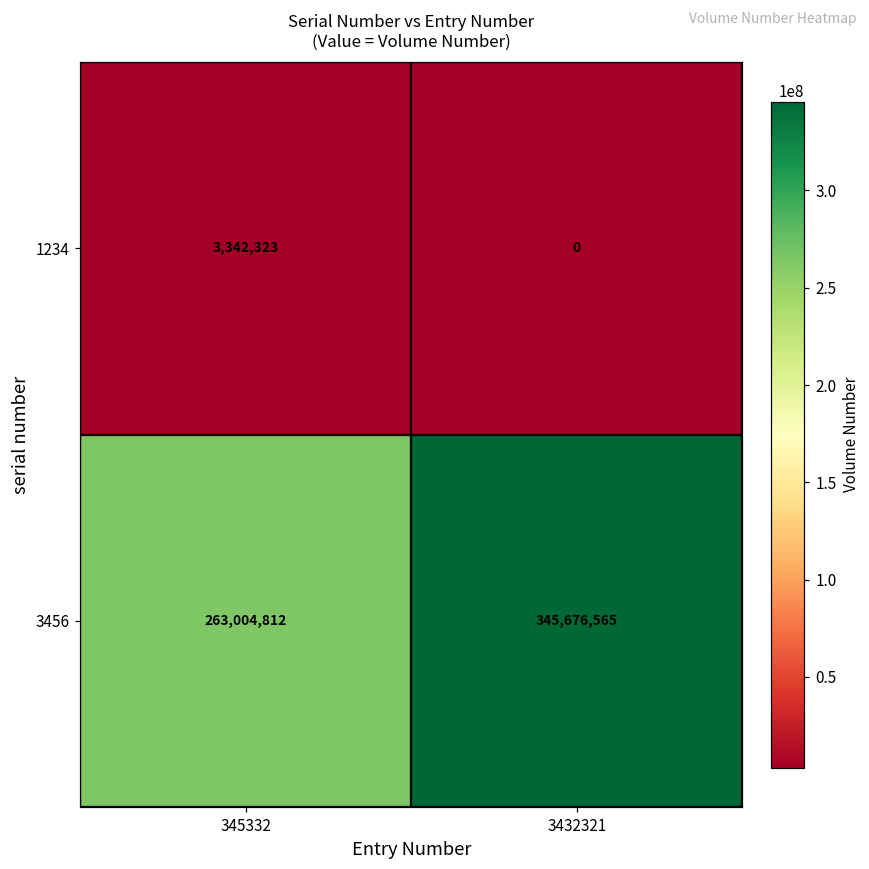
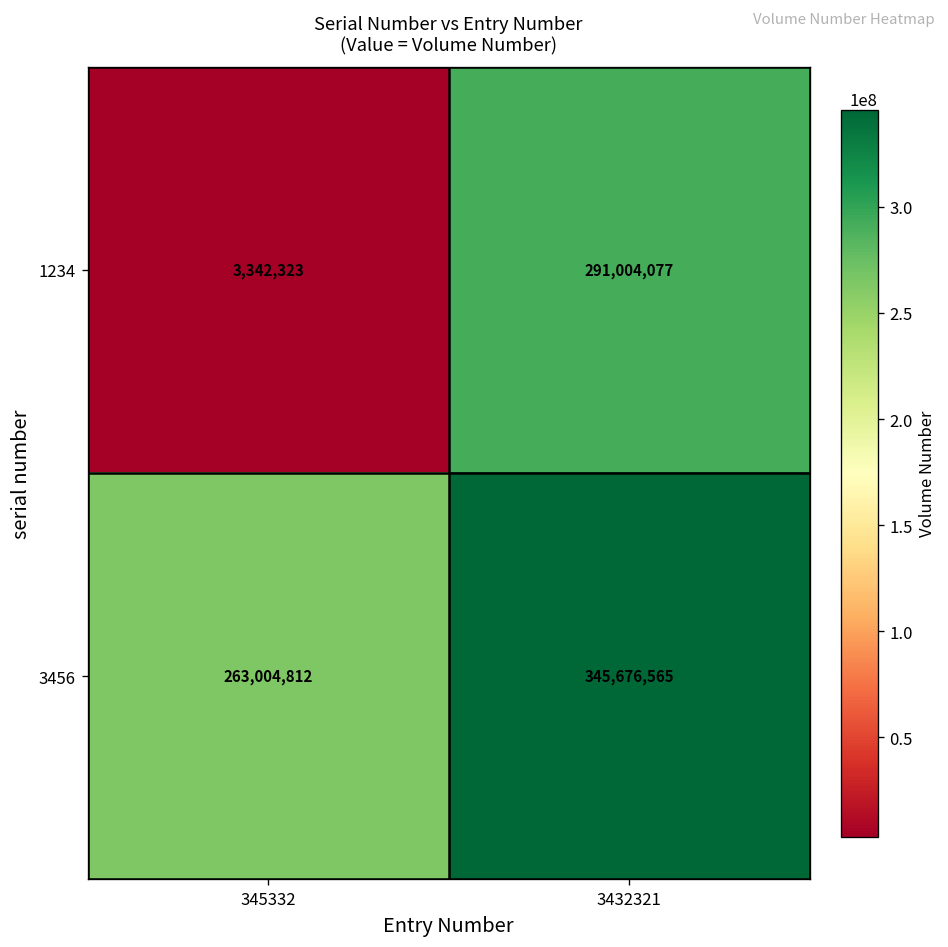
1234, 3432321: 0 -> 291,004,077
